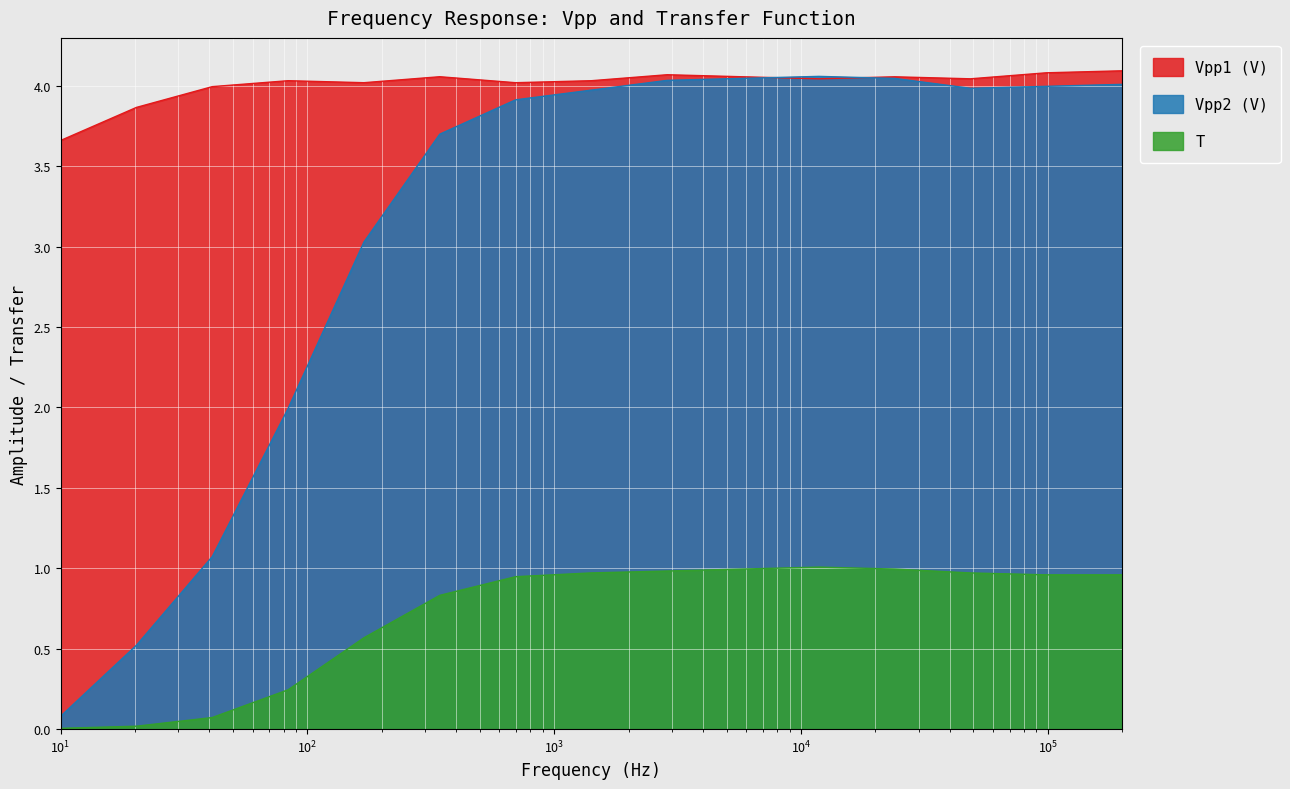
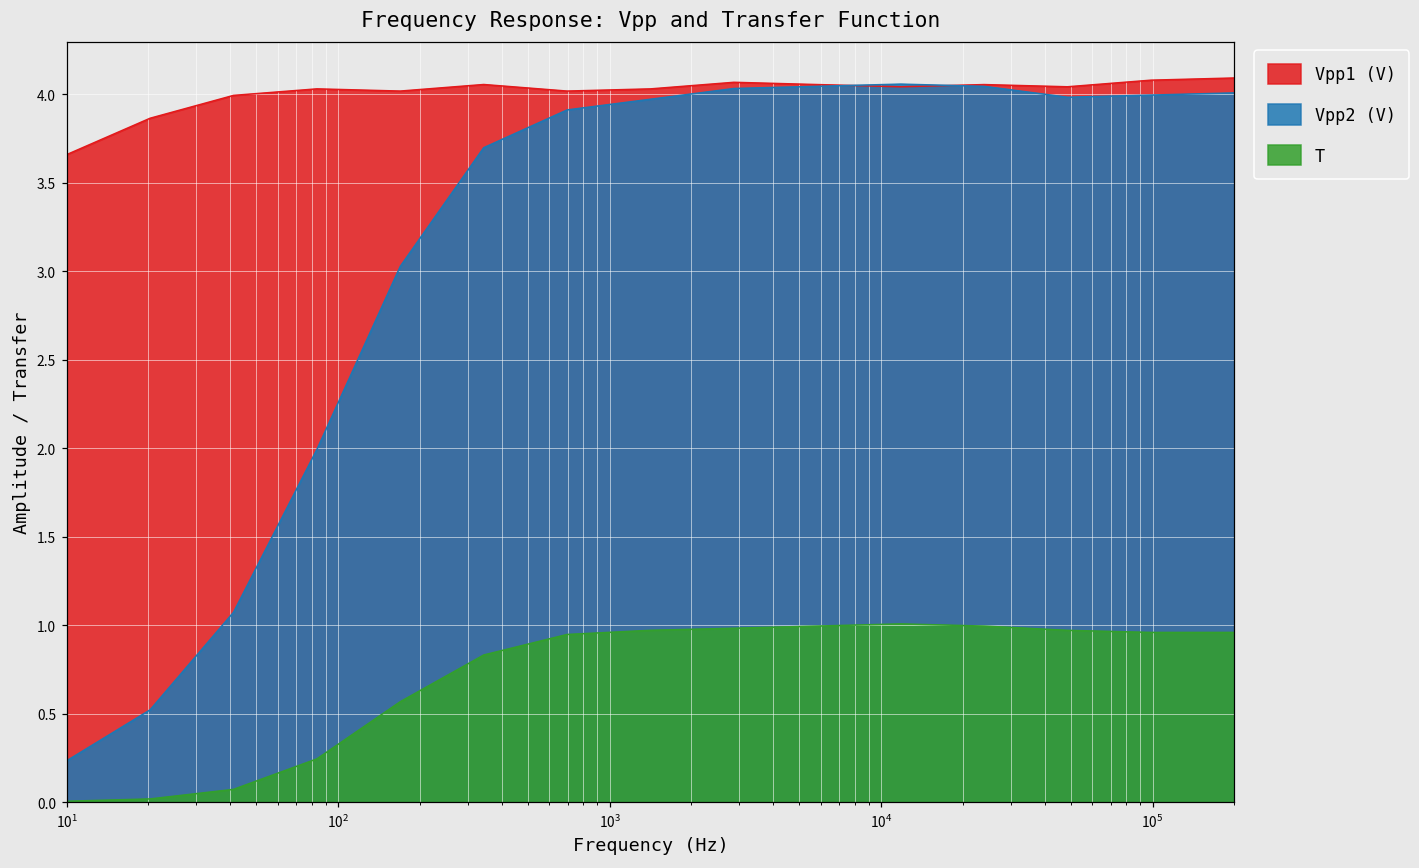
Vpp2 (V), 10^1: 0.08 -> 0.23
